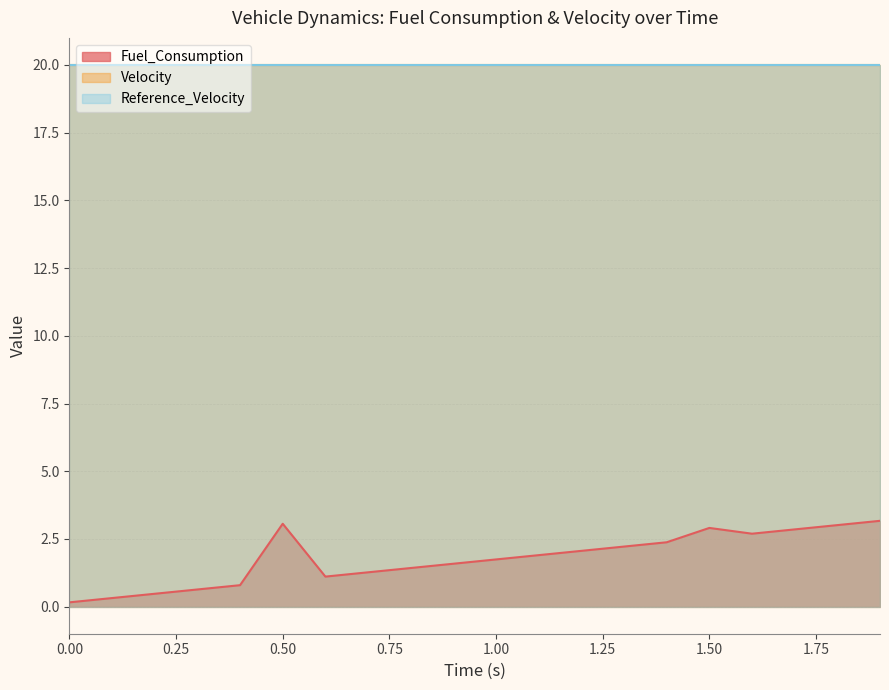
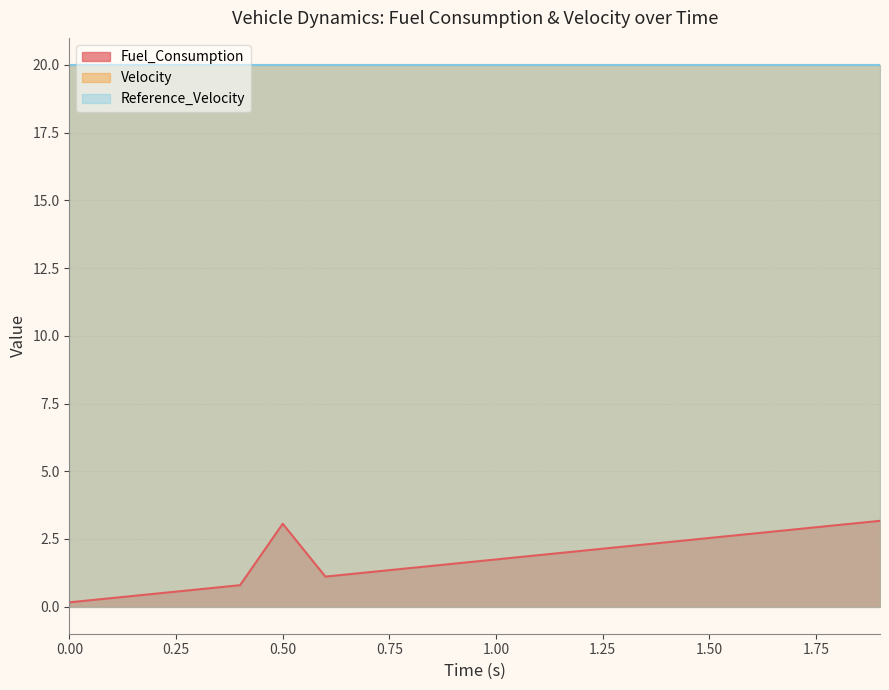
Fuel_Consumption, 1.50: 2.9 -> 2.5
